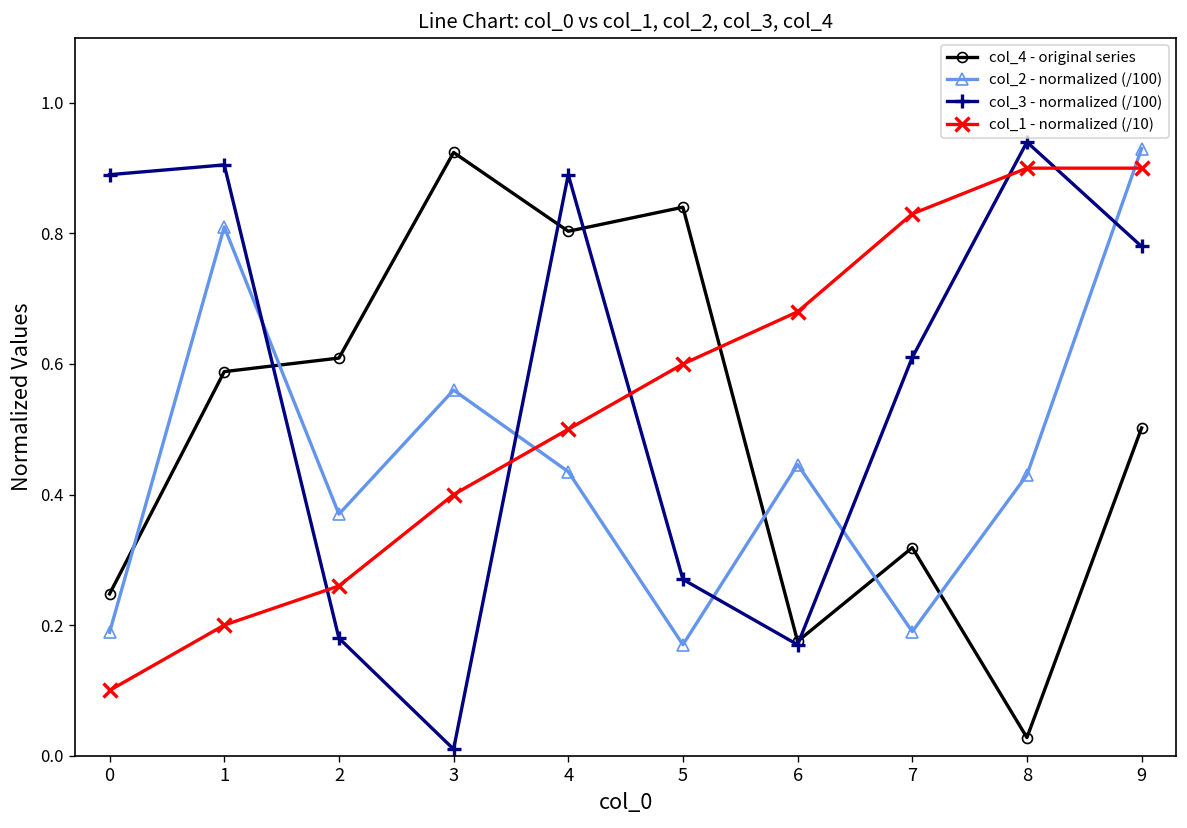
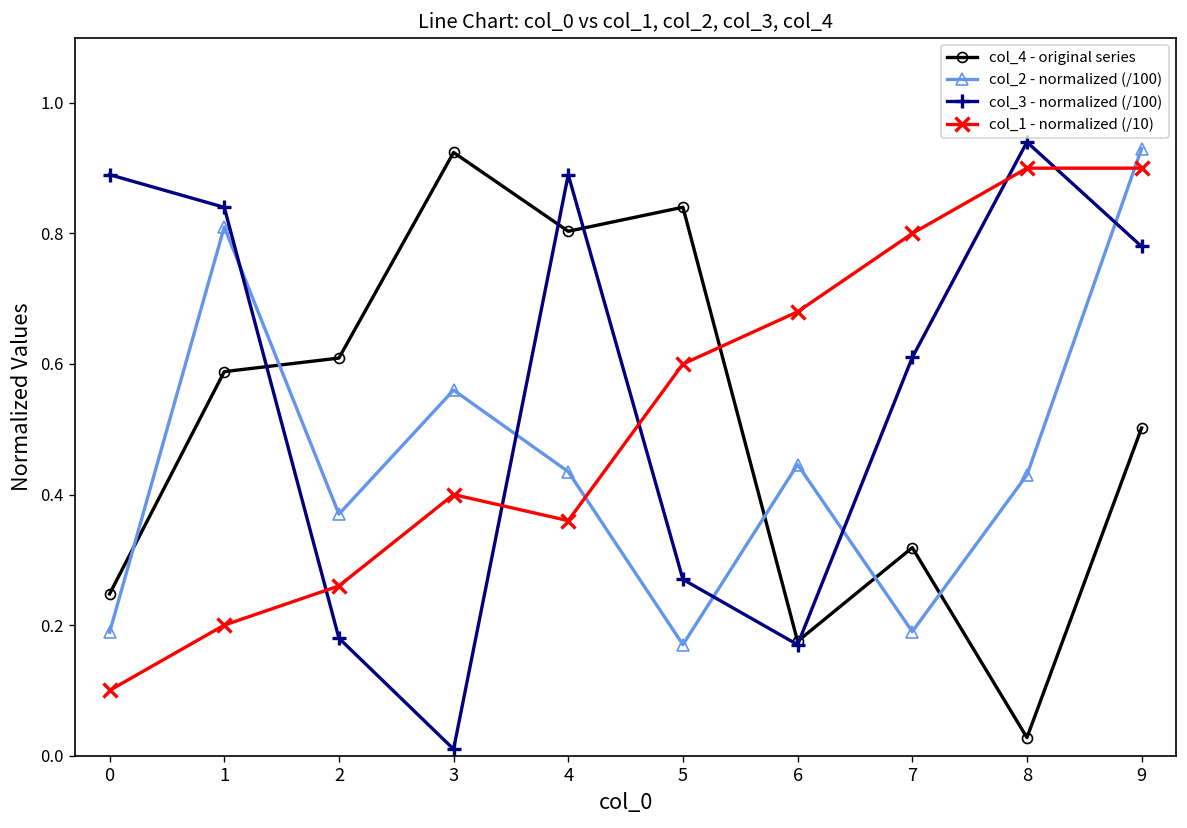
col_3 - normalized (/100), 1: 0.91 -> 0.84
col_1 - normalized (/10), 4: 0.50 -> 0.36
col_1 - normalized (/10), 7: 0.83 -> 0.80
